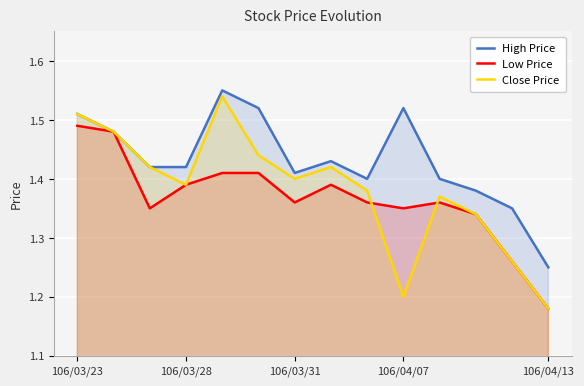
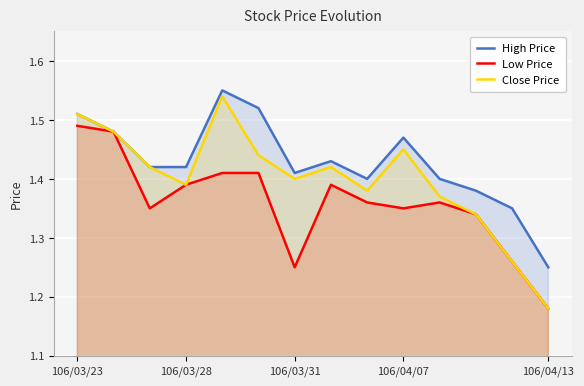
Low Price, 106/03/31: 1.36 -> 1.25
High Price, 106/04/07: 1.52 -> 1.47
Close Price, 106/04/07: 1.20 -> 1.45
